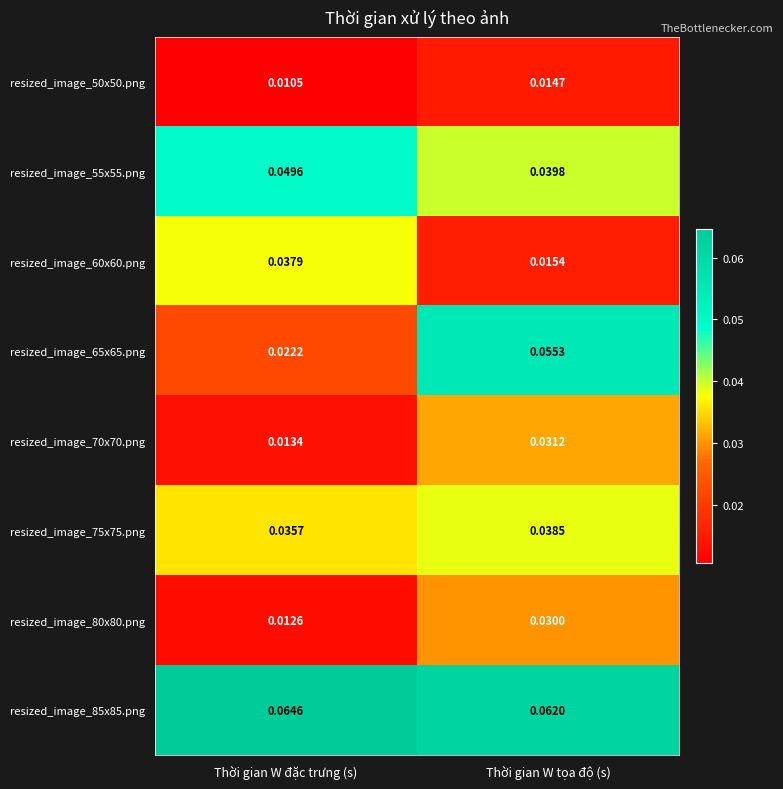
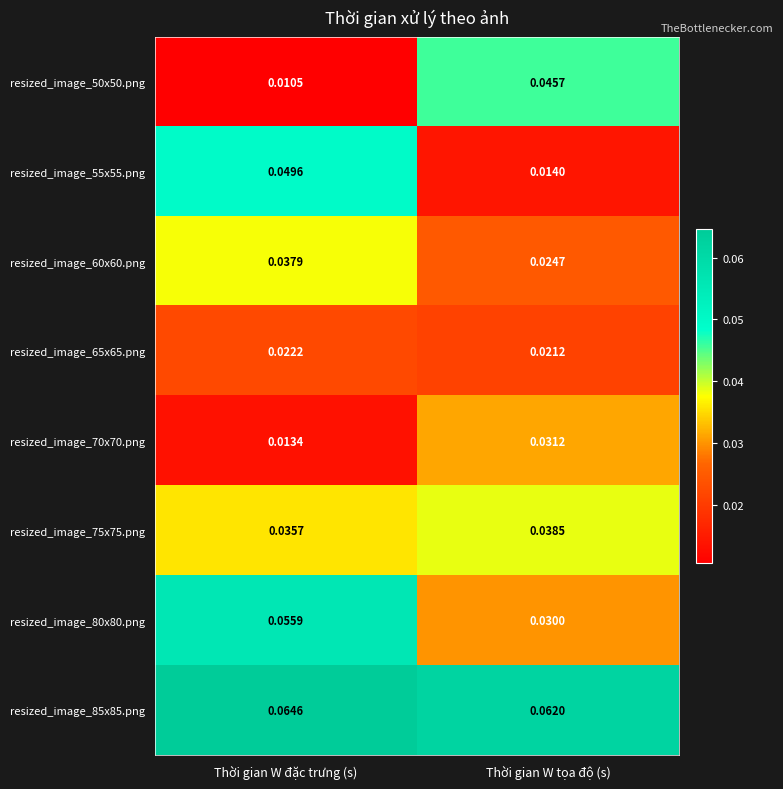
resized_image_50x50.png, Thời gian W tọa độ (s): 0.0147 -> 0.0457
resized_image_55x55.png, Thời gian W tọa độ (s): 0.0398 -> 0.0140
resized_image_60x60.png, Thời gian W tọa độ (s): 0.0154 -> 0.0247
resized_image_65x65.png, Thời gian W tọa độ (s): 0.0553 -> 0.0212
resized_image_80x80.png, Thời gian W đặc trưng (s): 0.0126 -> 0.0559
